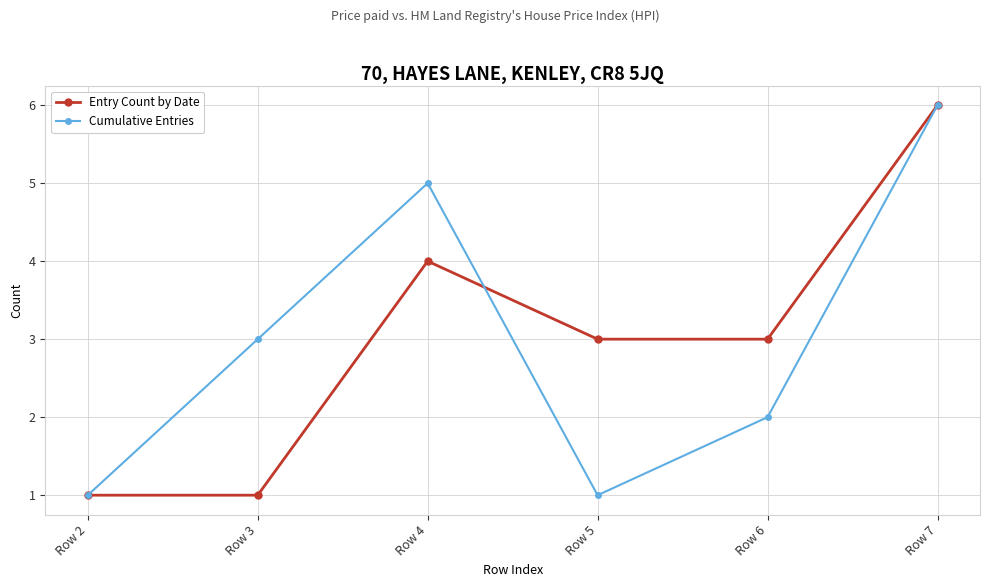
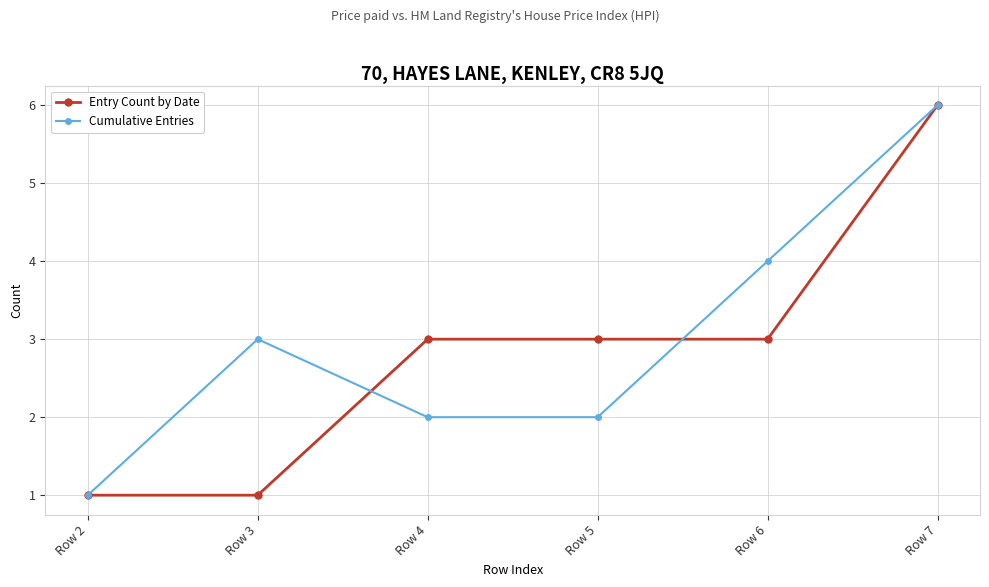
Entry Count by Date, Row 4: 4 -> 3
Cumulative Entries, Row 4: 5 -> 2
Cumulative Entries, Row 5: 1 -> 2
Cumulative Entries, Row 6: 2 -> 4
